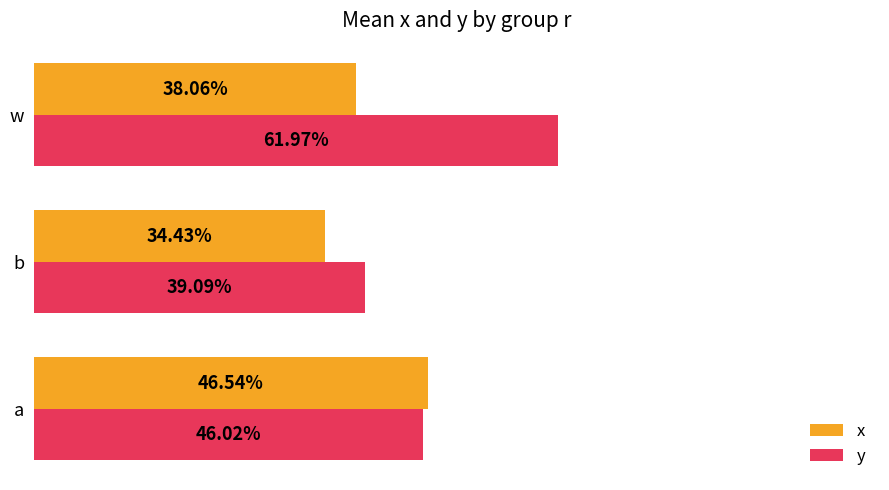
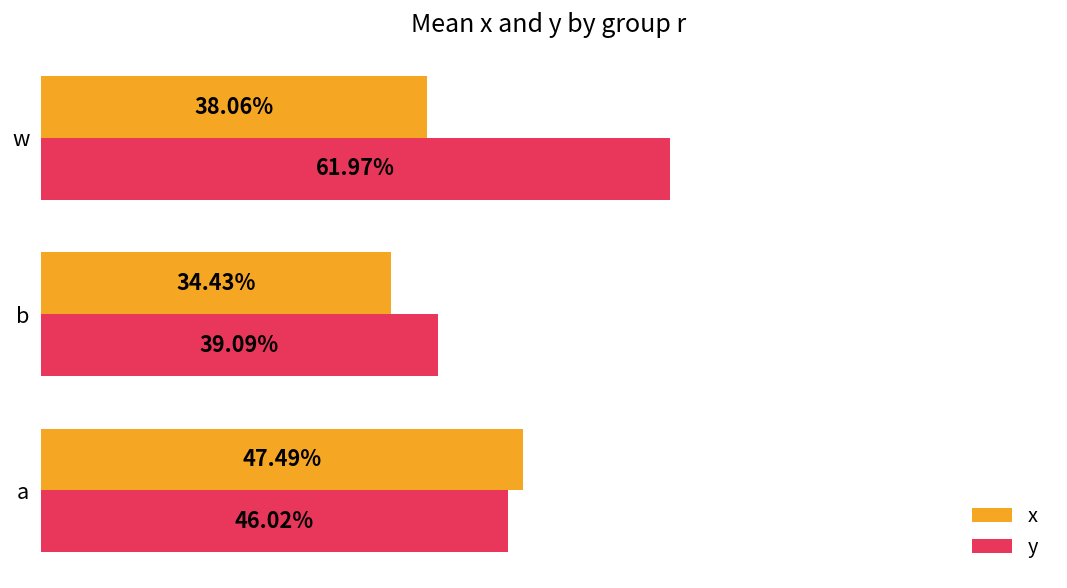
x, a: 46.54% -> 47.49%
